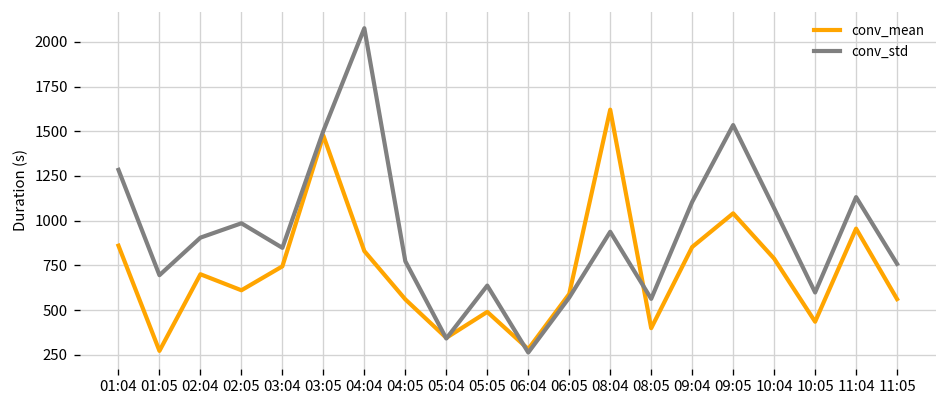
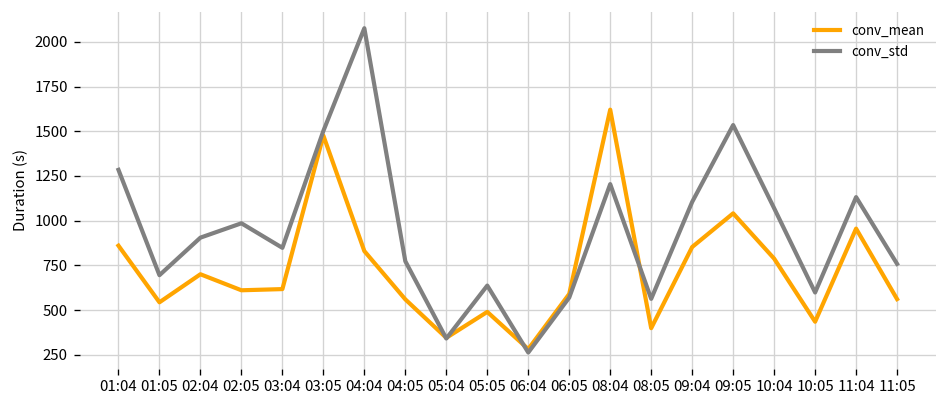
conv_mean, 01:05: 270 -> 540
conv_mean, 03:04: 740 -> 620
conv_std, 08:04: 940 -> 1200
